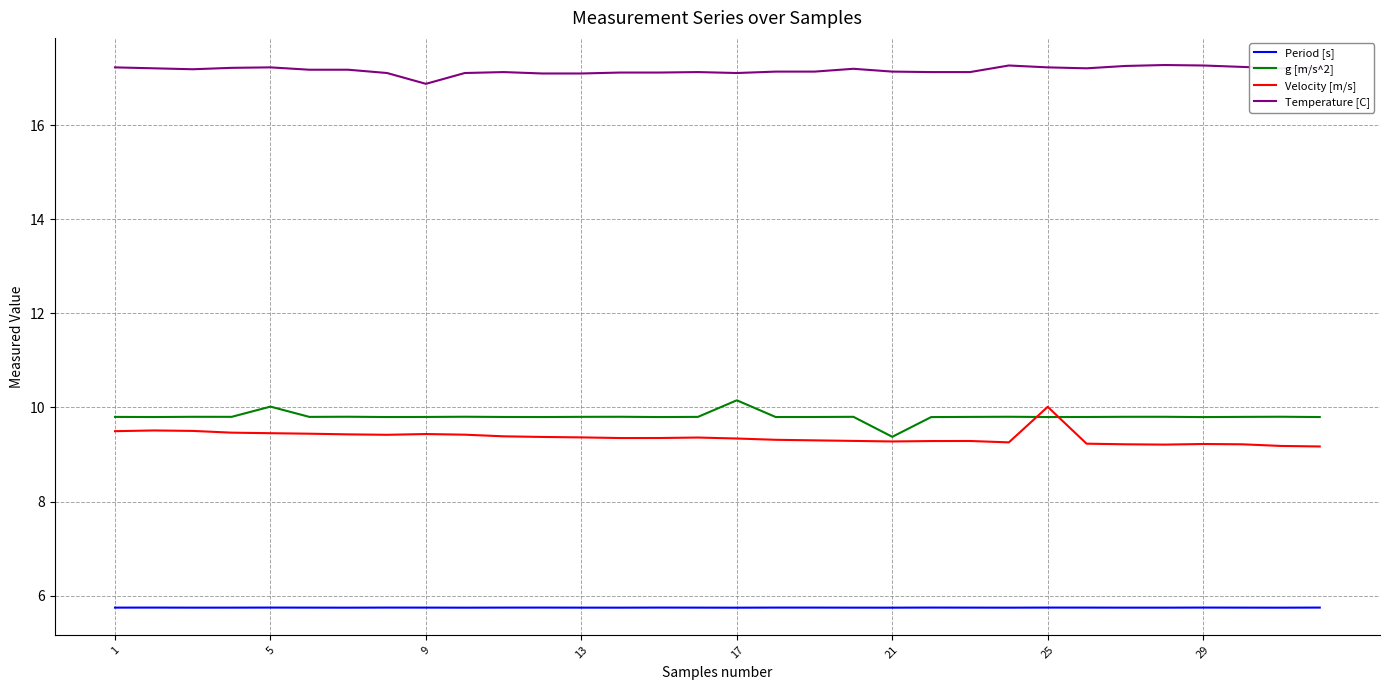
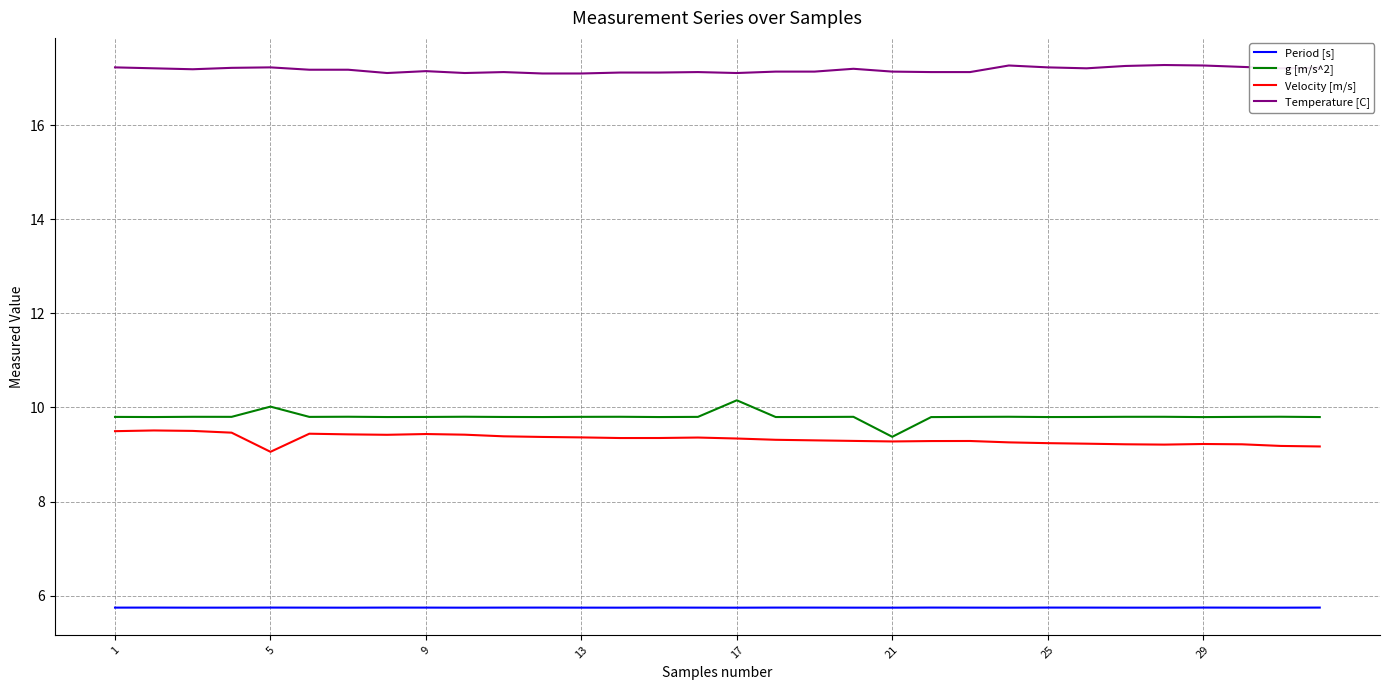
Velocity [m/s], 5: 9.5 -> 9.1
Temperature [C], 9: 16.9 -> 17.2
Velocity [m/s], 25: 10.0 -> 9.2
